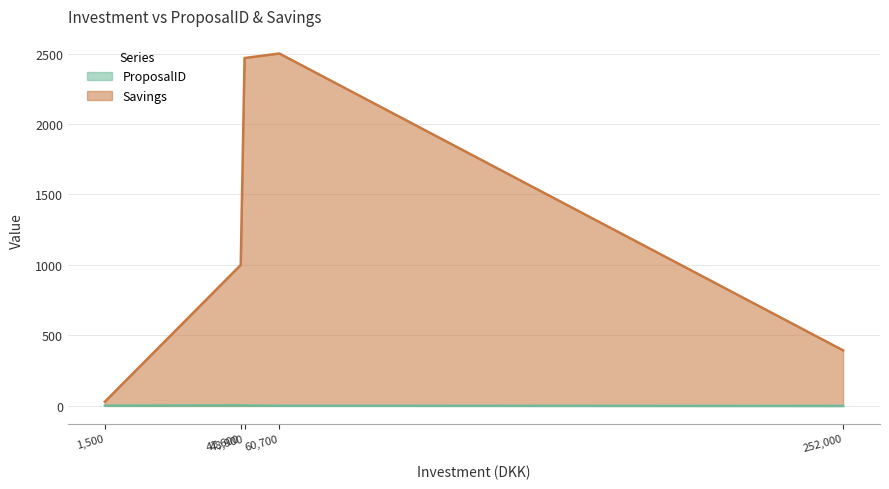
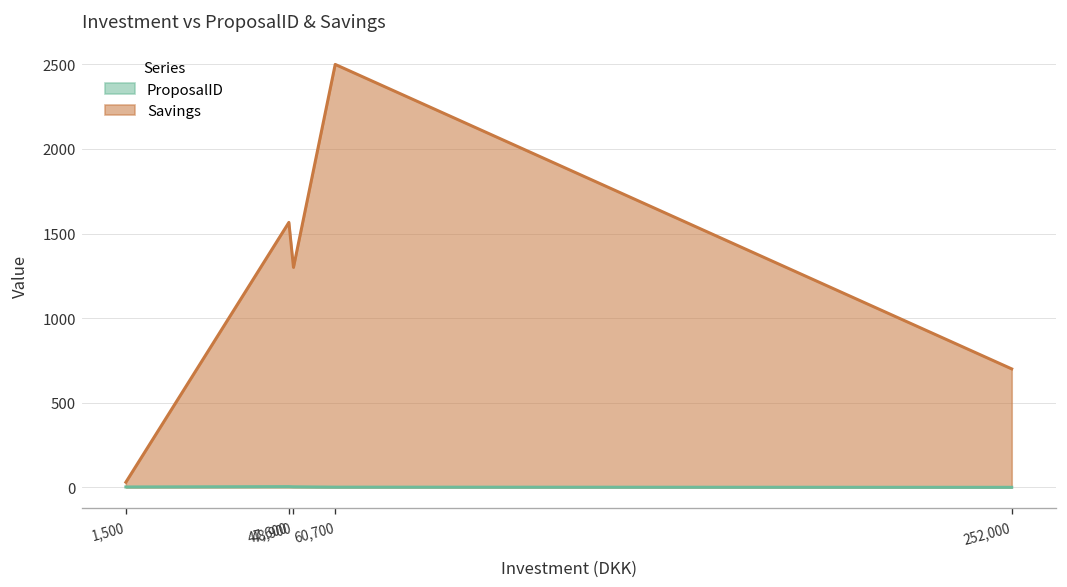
Savings, 47,600: 1000 -> 1570
Savings, 48,900: 2470 -> 1300
Savings, 252,000: 390 -> 700
